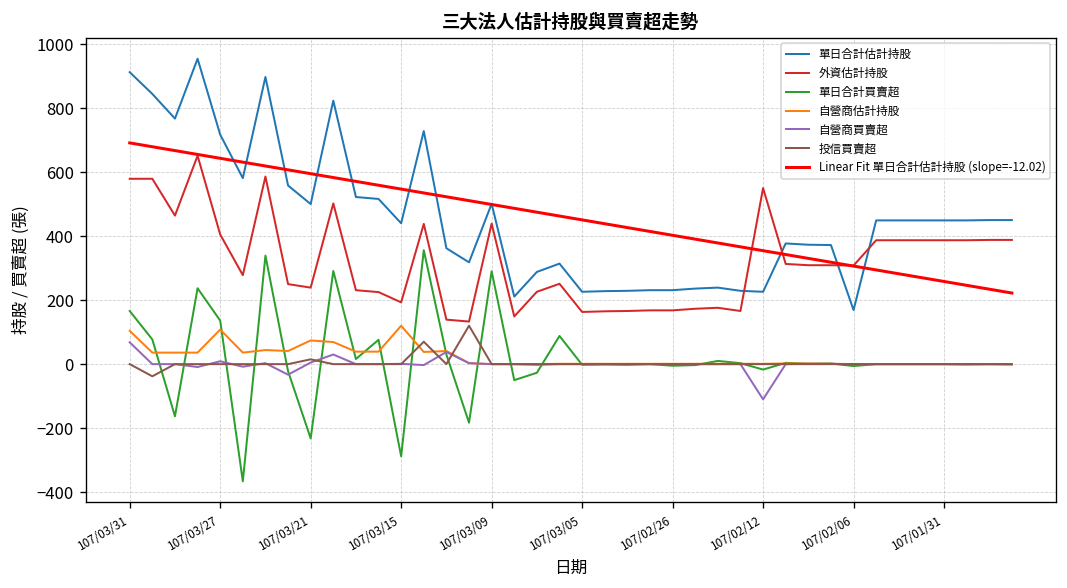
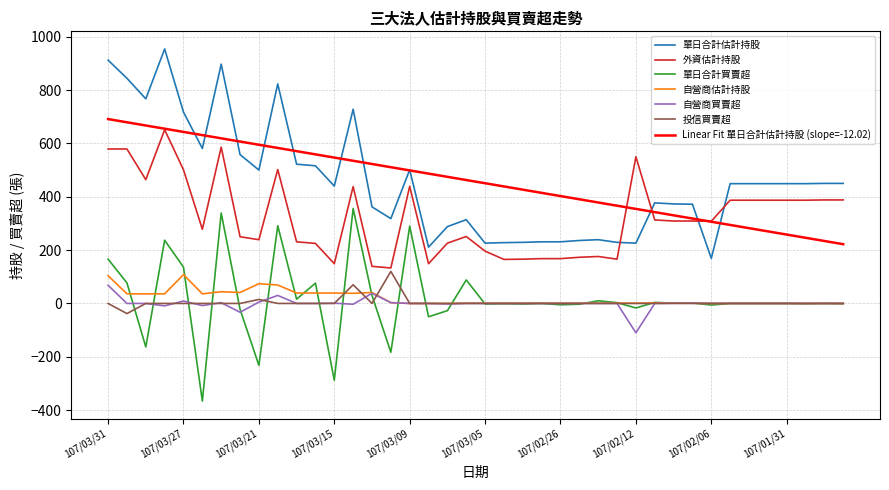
外資估計持股, 107/03/27: 410 -> 500
外資估計持股, 107/03/15: 190 -> 150
自營商估計持股, 107/03/15: 120 -> 40
外資估計持股, 107/03/05: 160 -> 200
